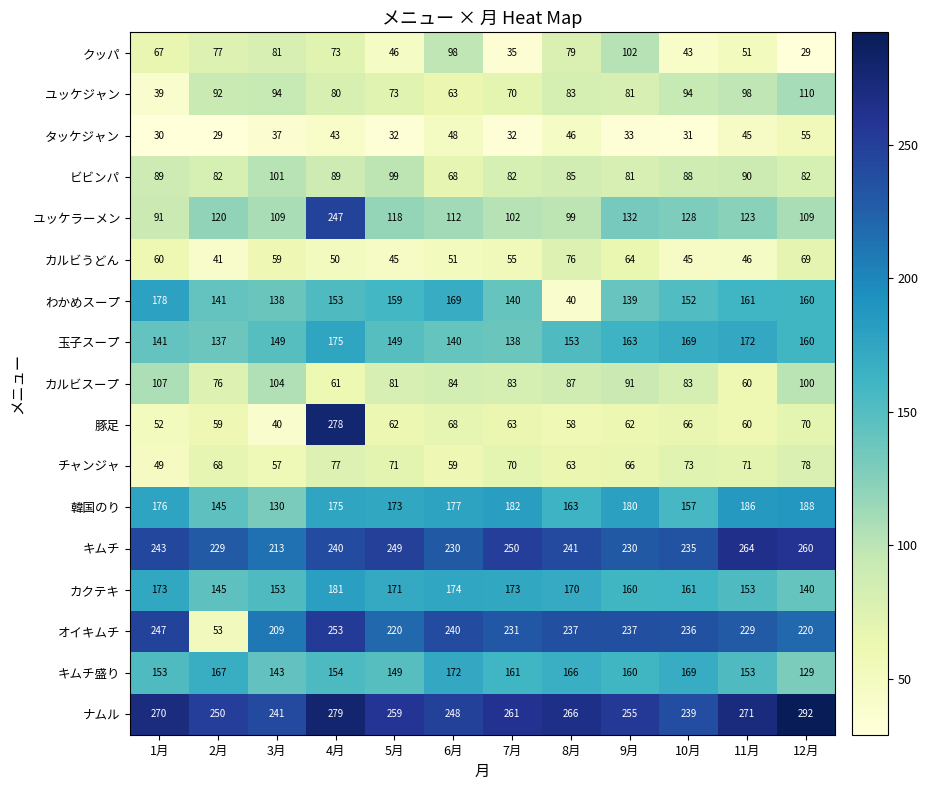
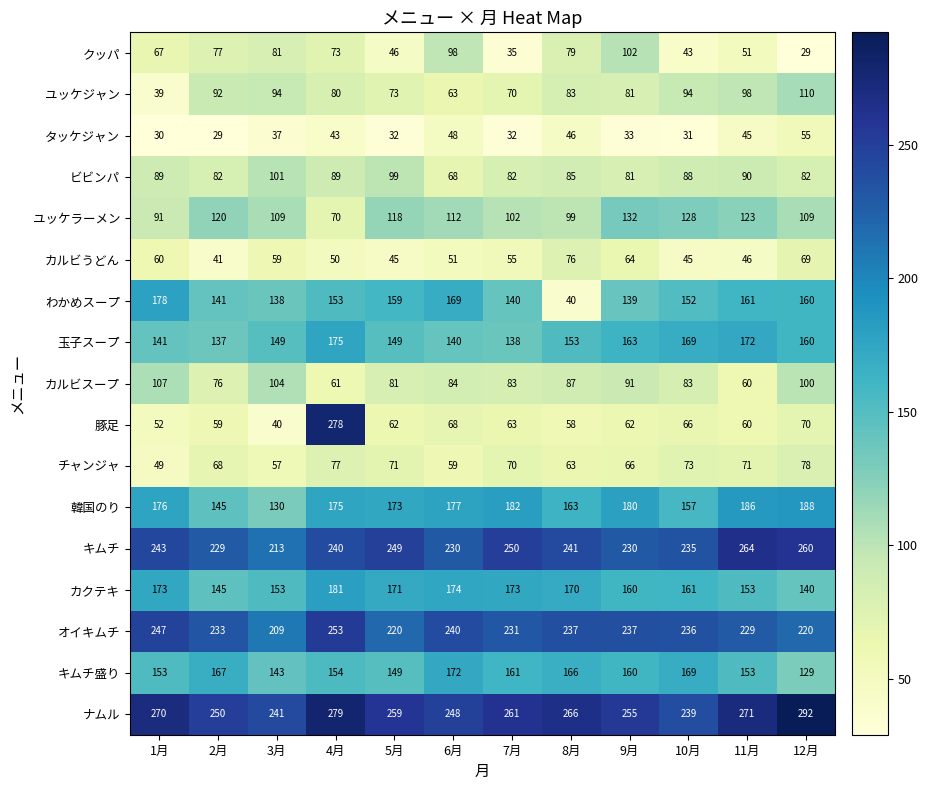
ユッケラーメン, 4月: 247 -> 70
オイキムチ, 2月: 53 -> 233
